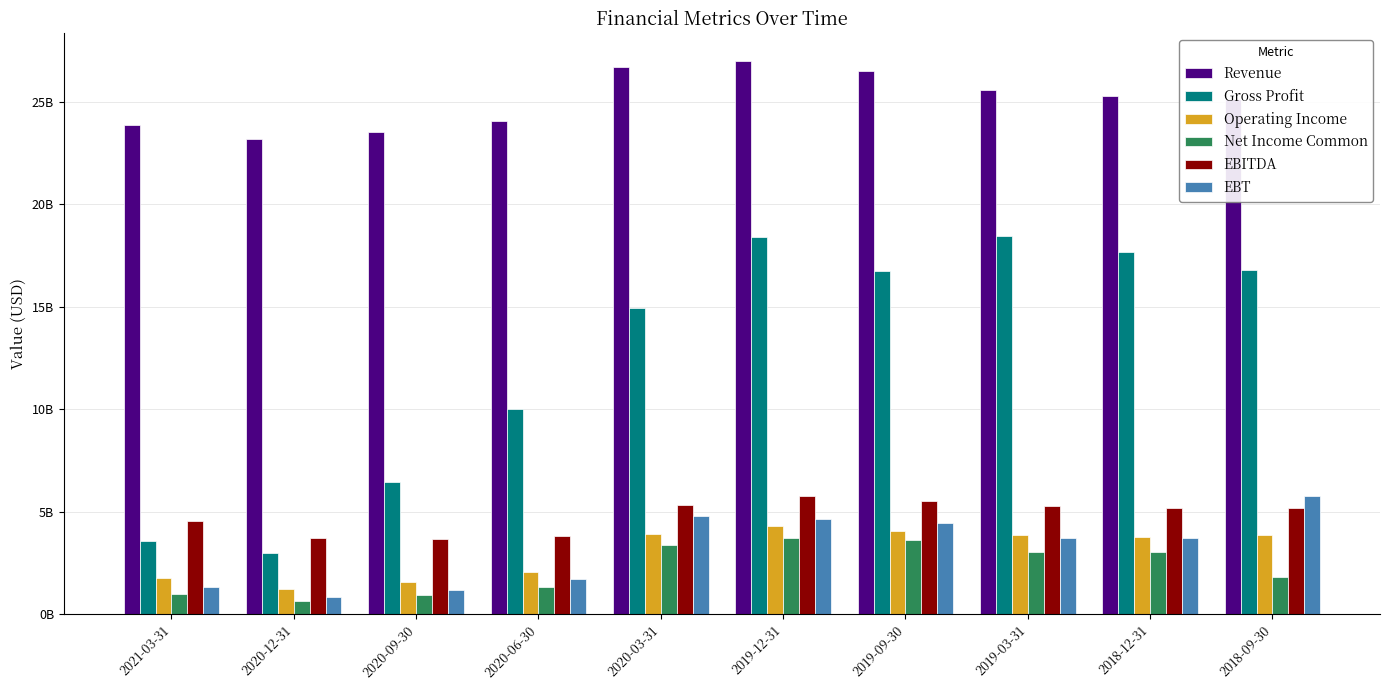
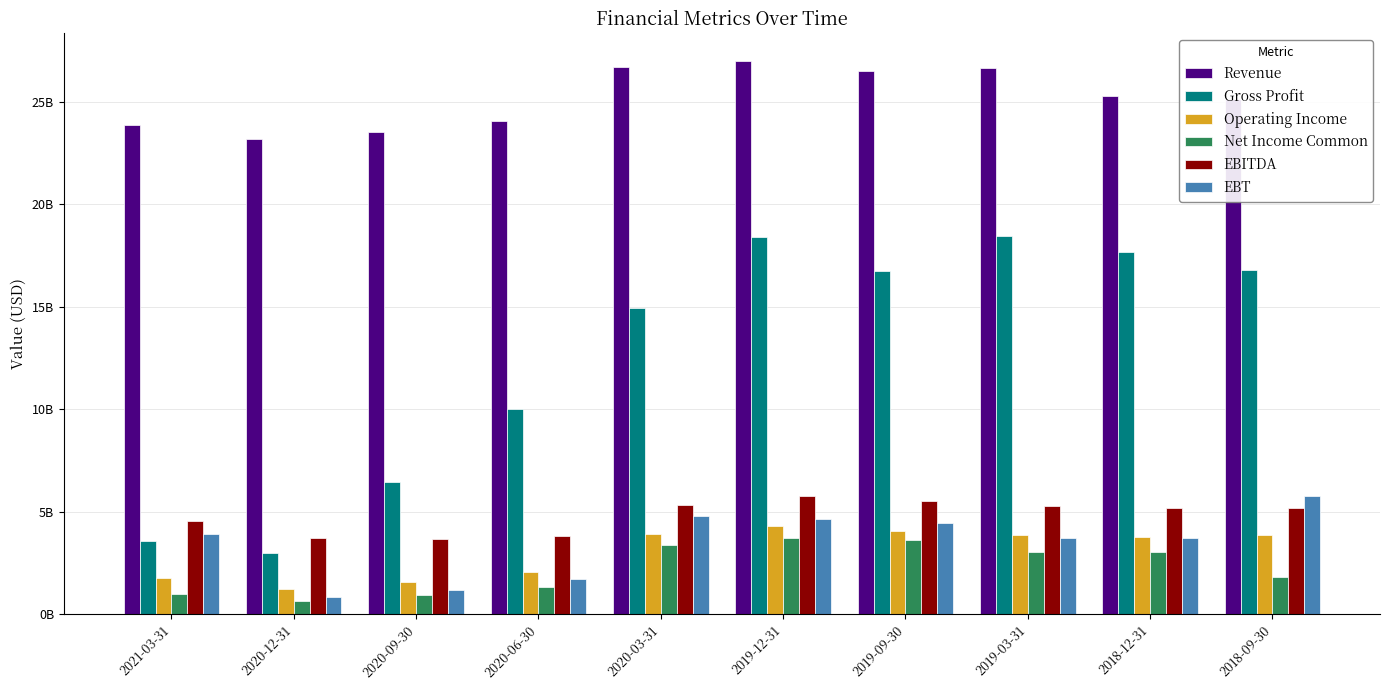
EBT, 2021-03-31: 1300000000 -> 3900000000
Revenue, 2019-03-31: 25600000000 -> 26700000000
